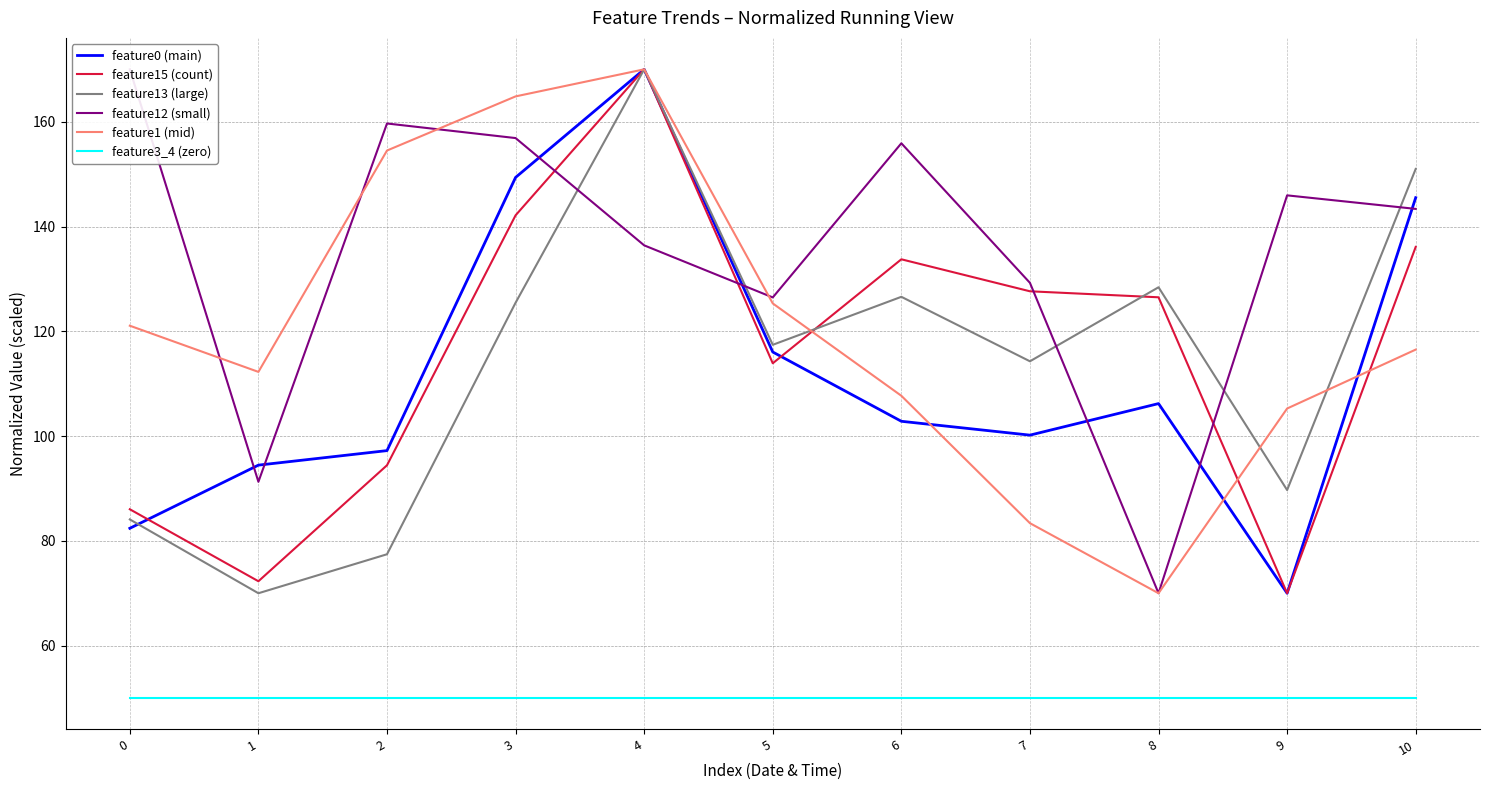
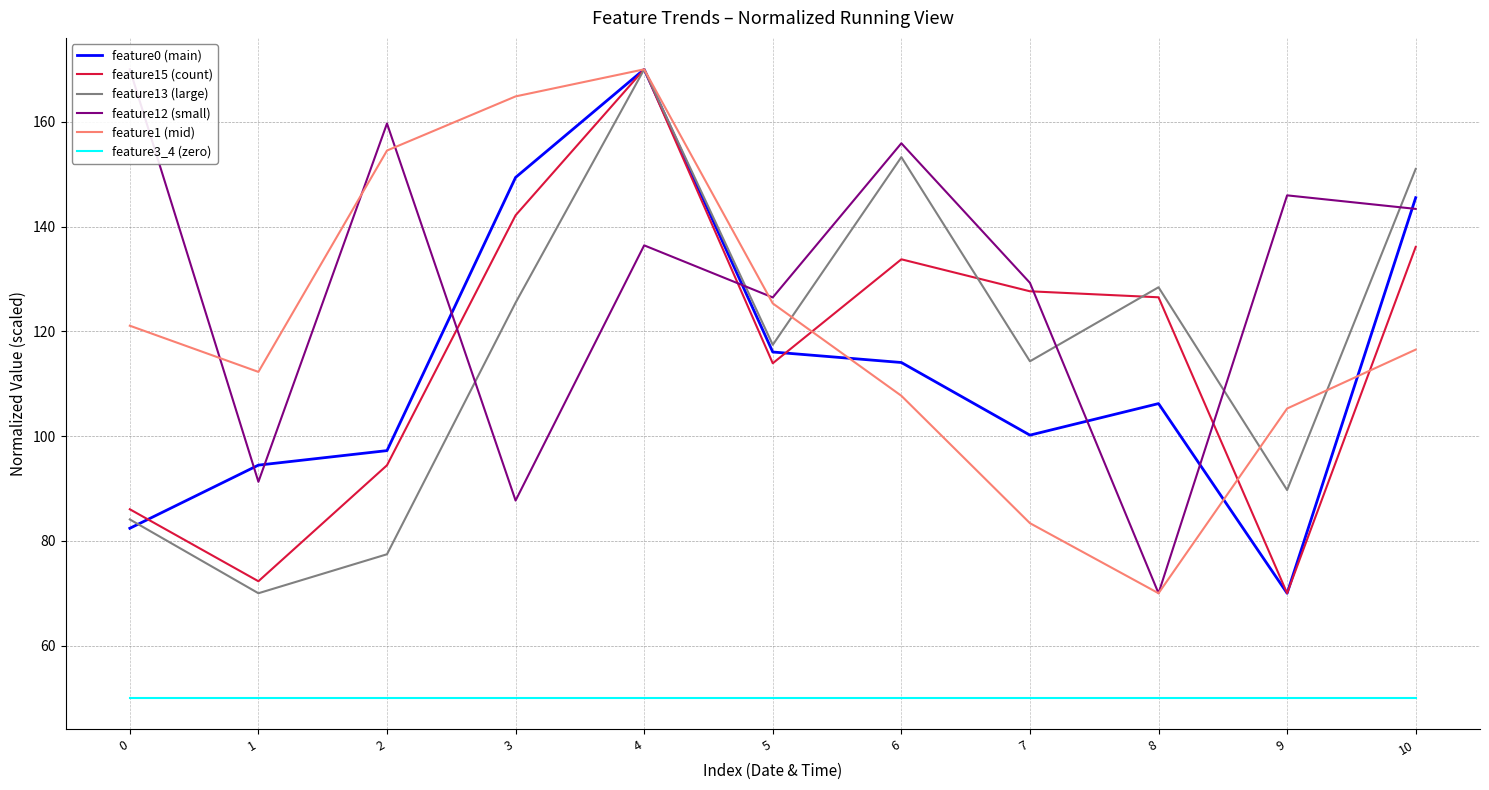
feature12 (small), 3: 157 -> 88
feature0 (main), 6: 103 -> 114
feature13 (large), 6: 127 -> 153
